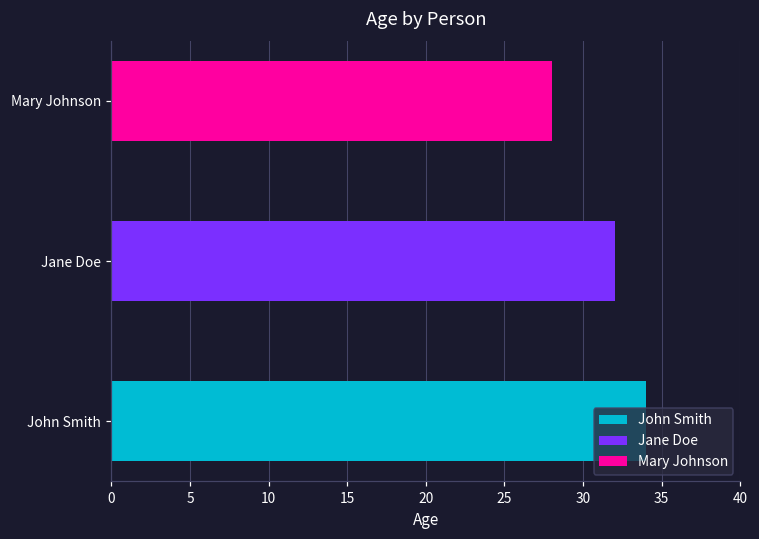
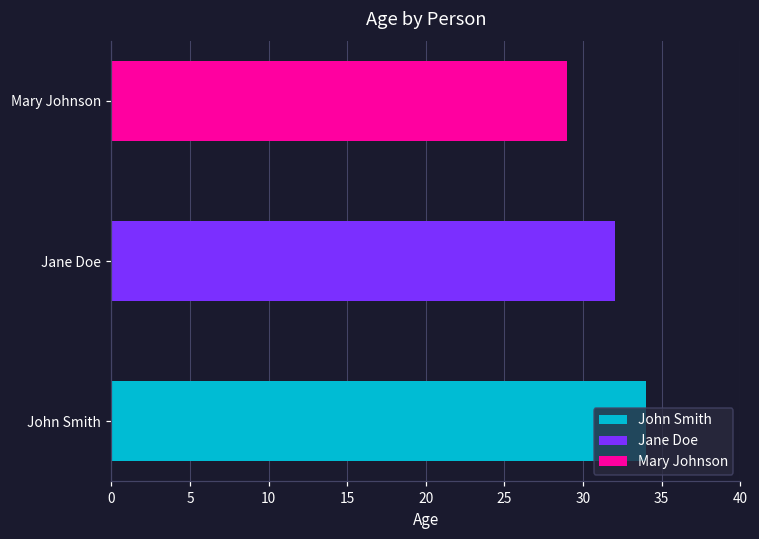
Mary Johnson: 28 -> 29
